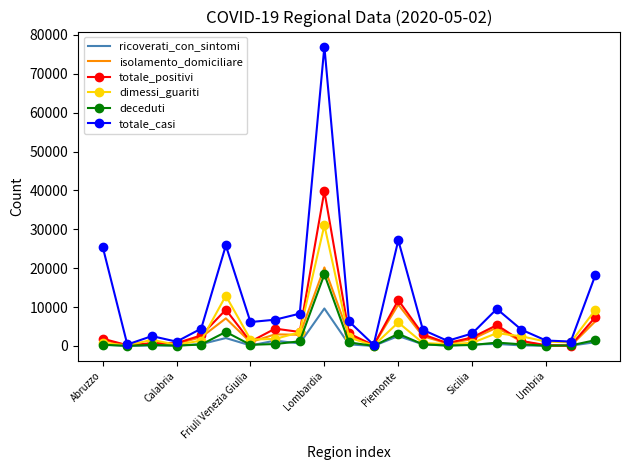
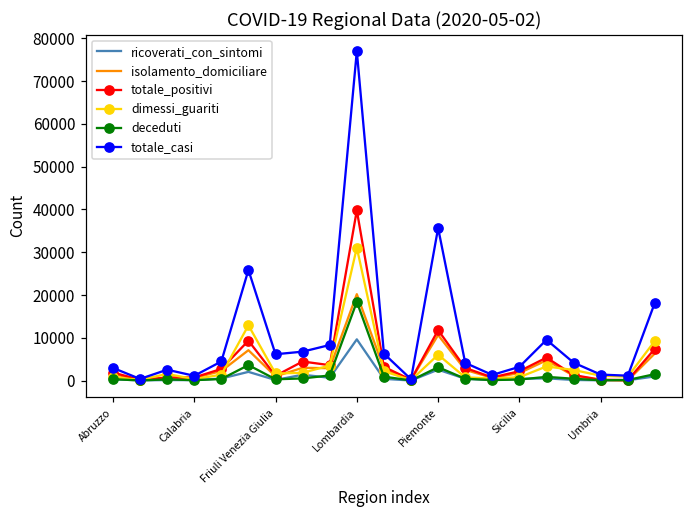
totale_casi, Abruzzo: 26000 -> 3000
totale_casi, Piemonte: 27000 -> 36000
